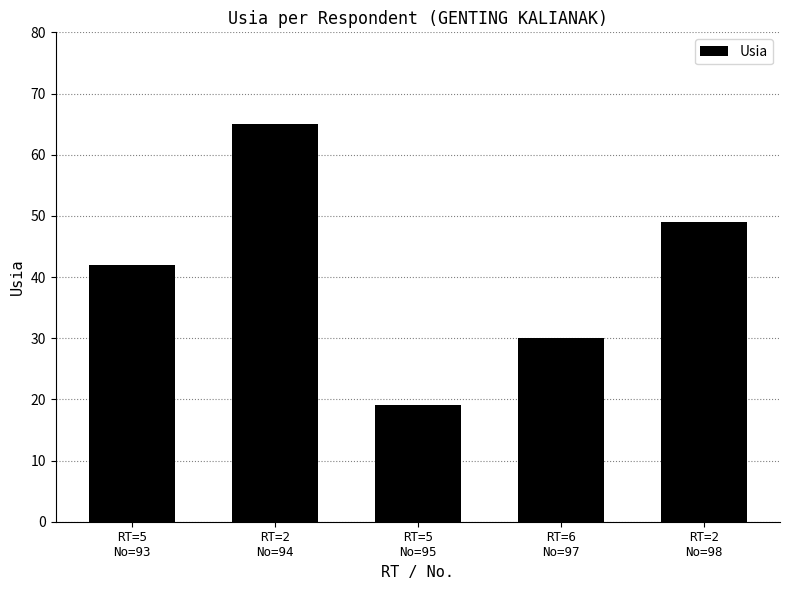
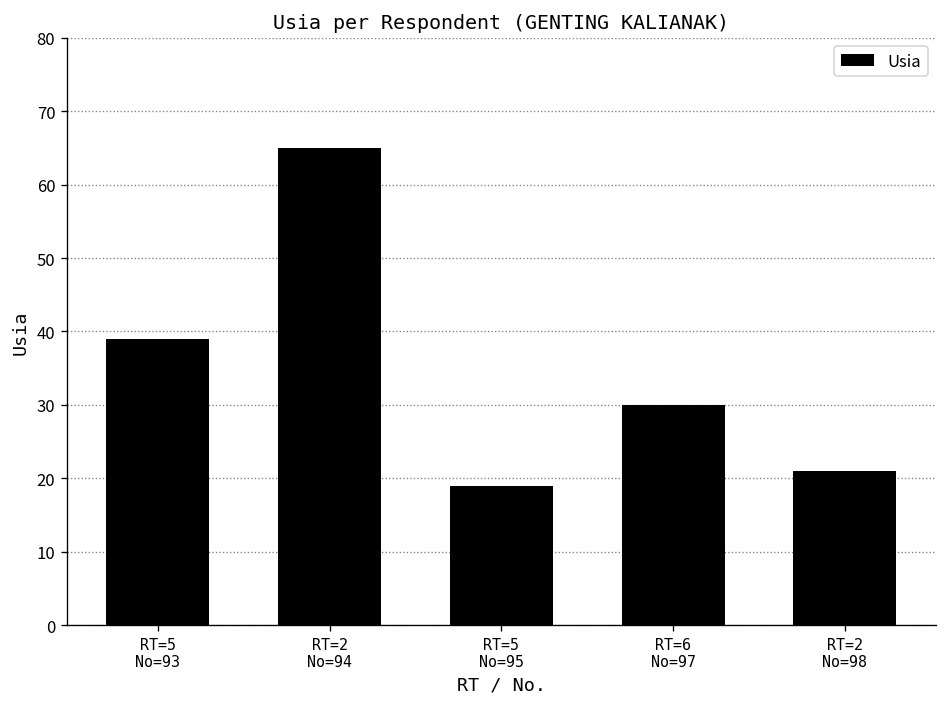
RT=5 No=93: 42 -> 39
RT=2 No=98: 49 -> 21
